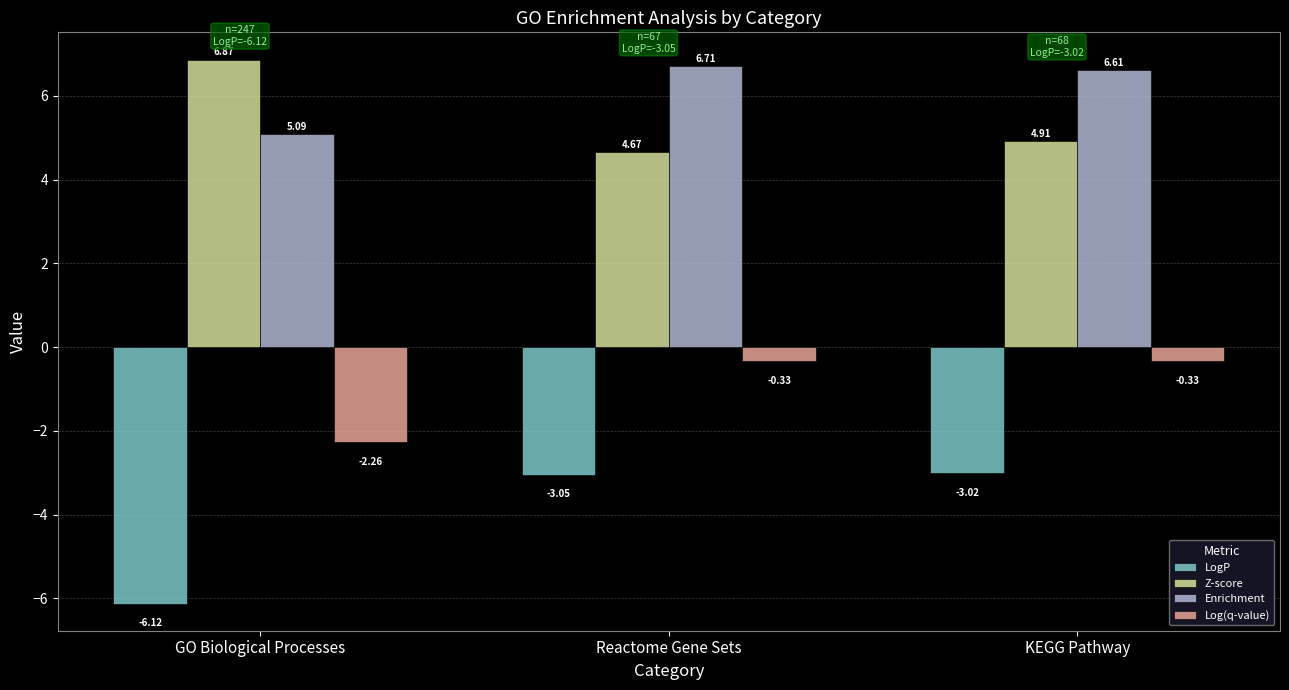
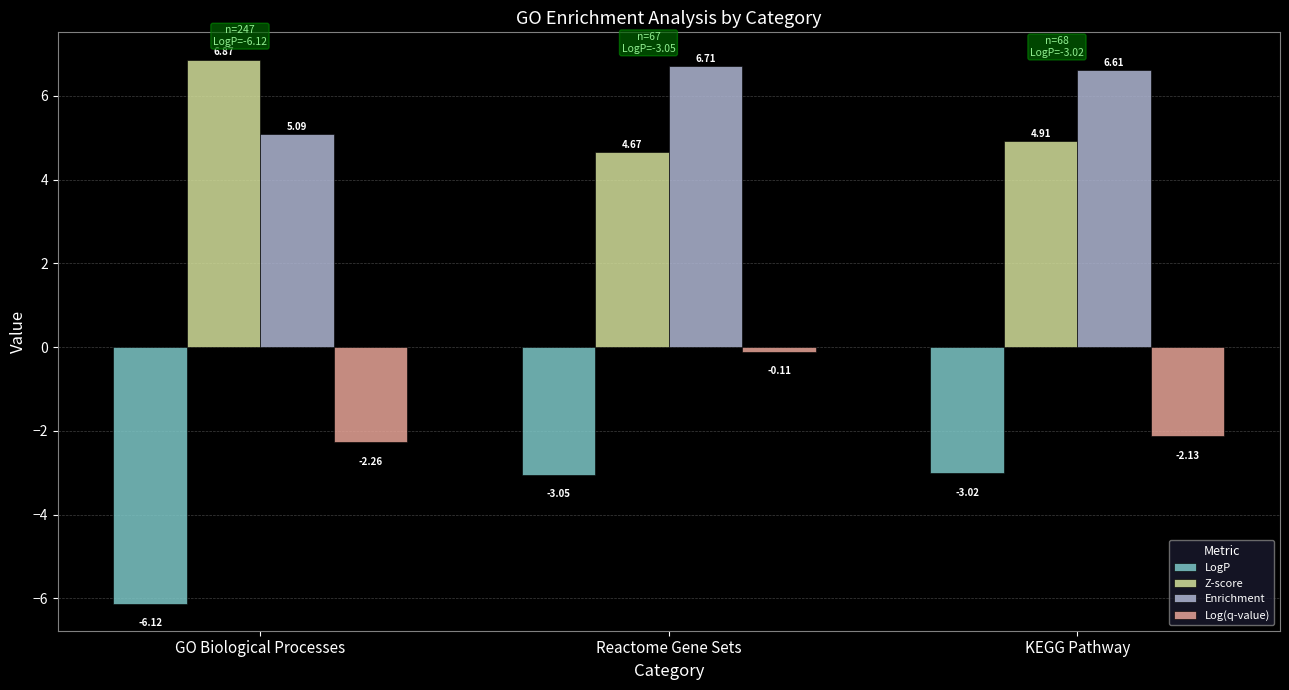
Log(q-value), Reactome Gene Sets: -0.33 -> -0.11
Log(q-value), KEGG Pathway: -0.33 -> -2.13
